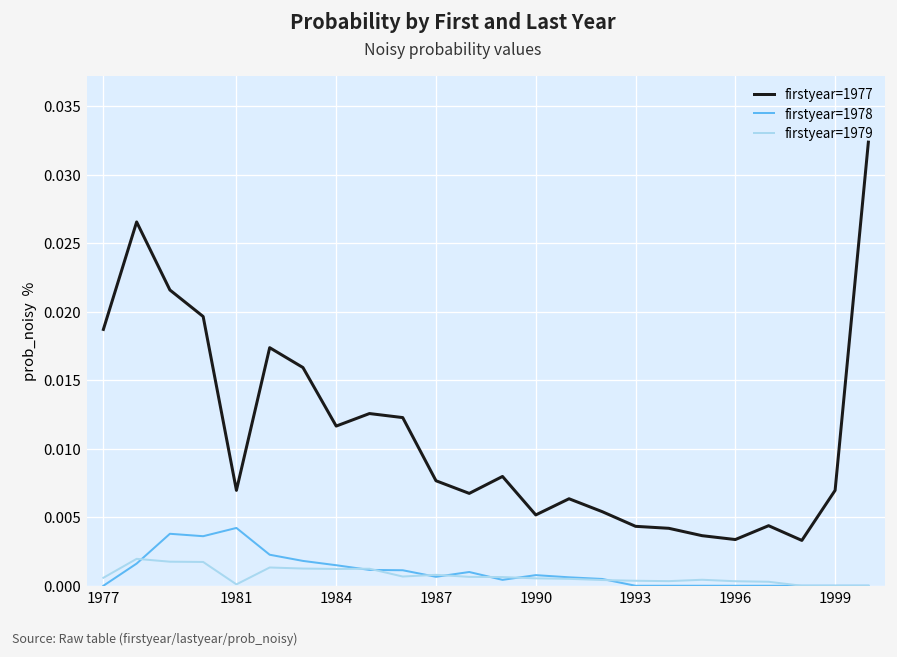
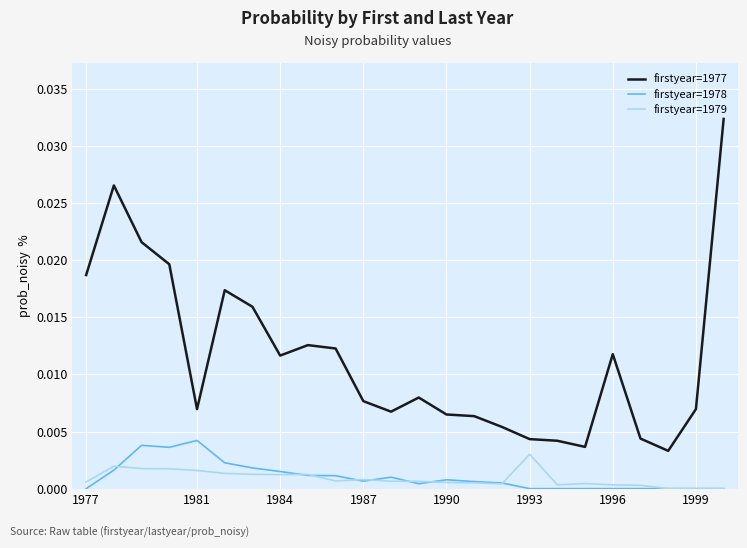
firstyear=1979, 1981: 0.0001 -> 0.0016
firstyear=1977, 1990: 0.0052 -> 0.0065
firstyear=1979, 1993: 0.0004 -> 0.0030
firstyear=1977, 1996: 0.0034 -> 0.0118
